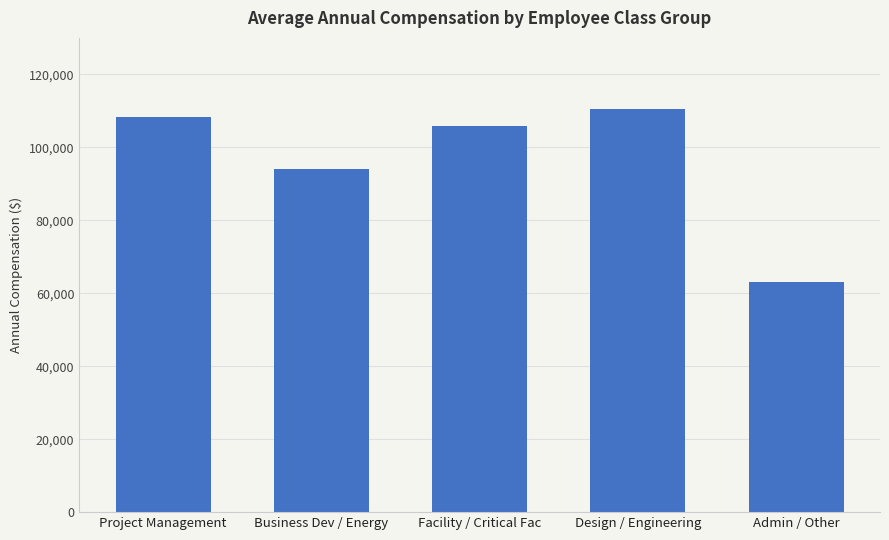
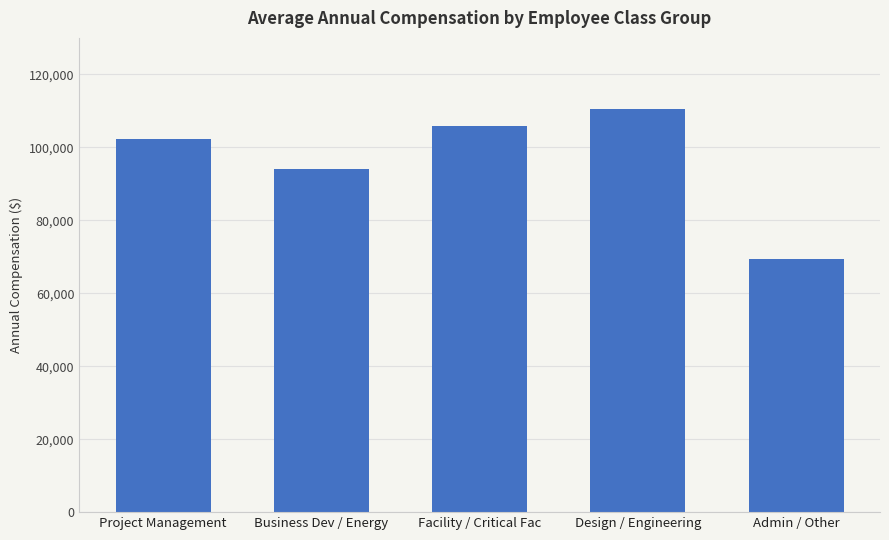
Project Management: 108,000 -> 102,000
Admin / Other: 63,000 -> 70,000
